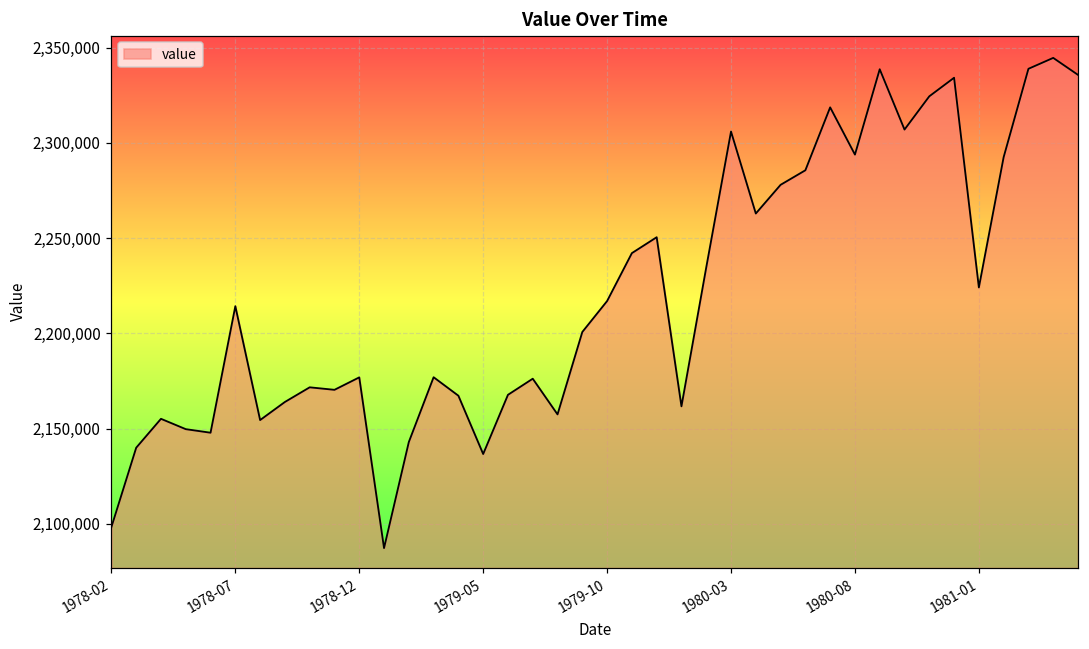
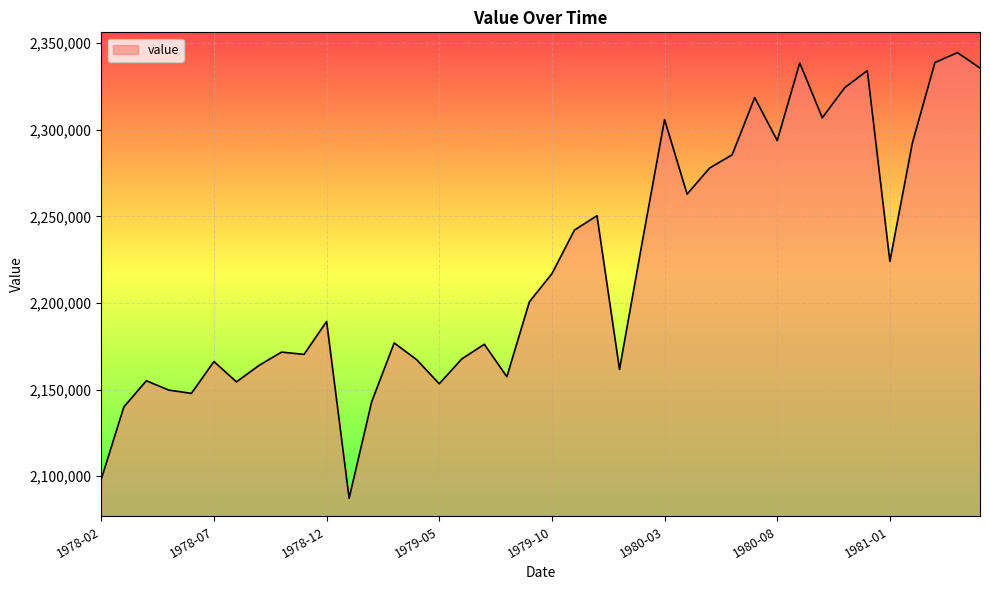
1978-07: 2,214,000 -> 2,166,000
1978-12: 2,177,000 -> 2,189,000
1979-05: 2,137,000 -> 2,153,000
